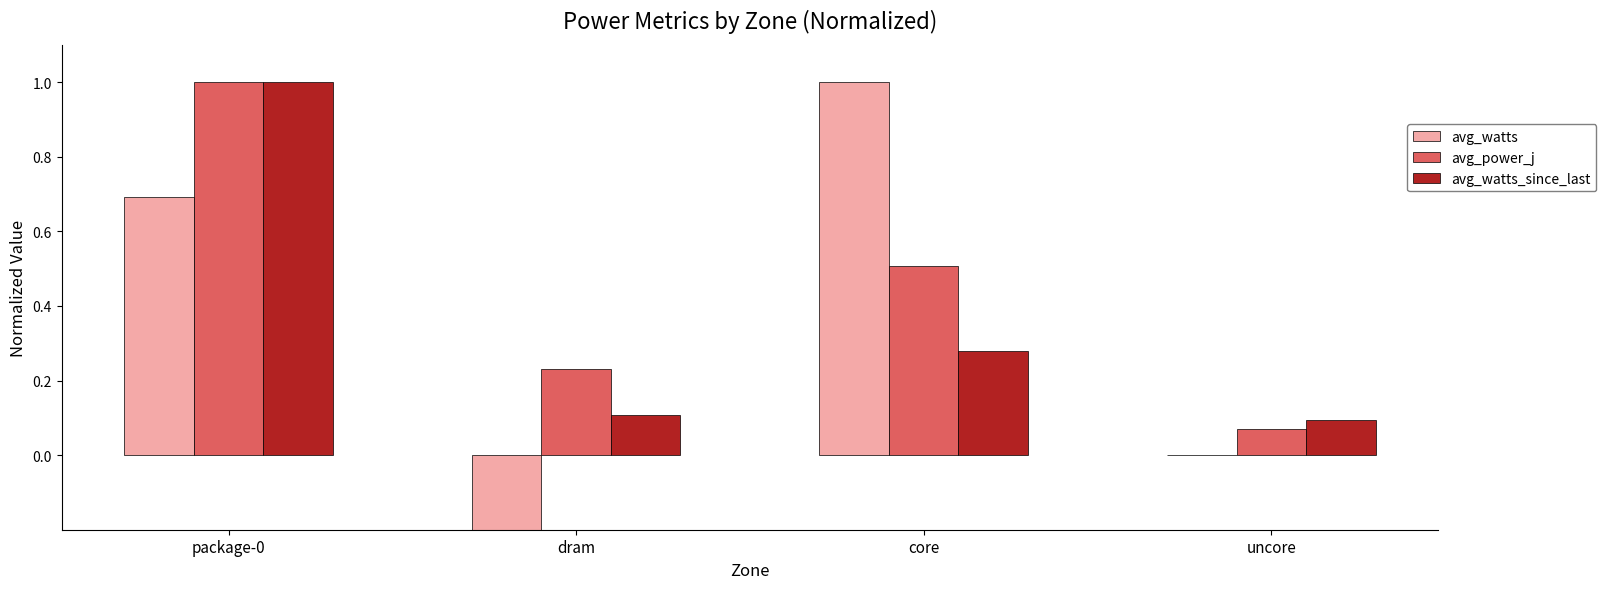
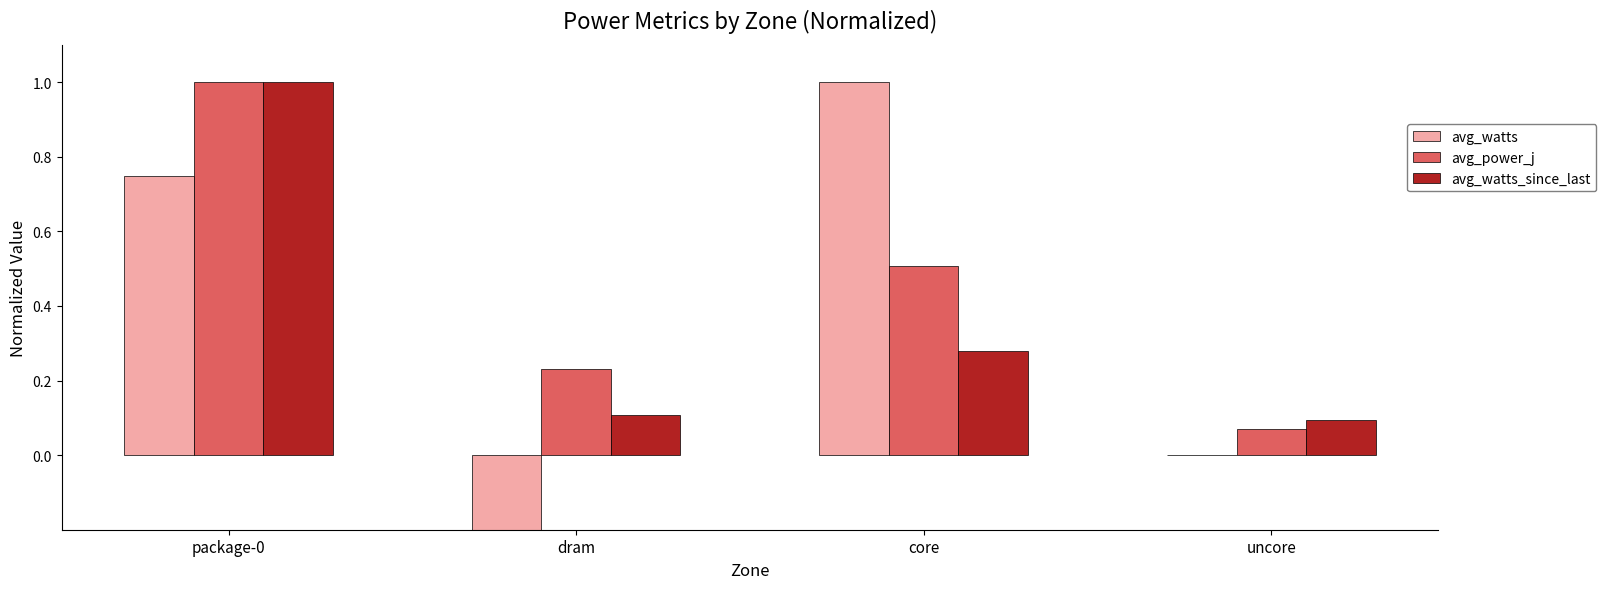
avg_watts, package-0: 0.69 -> 0.75
